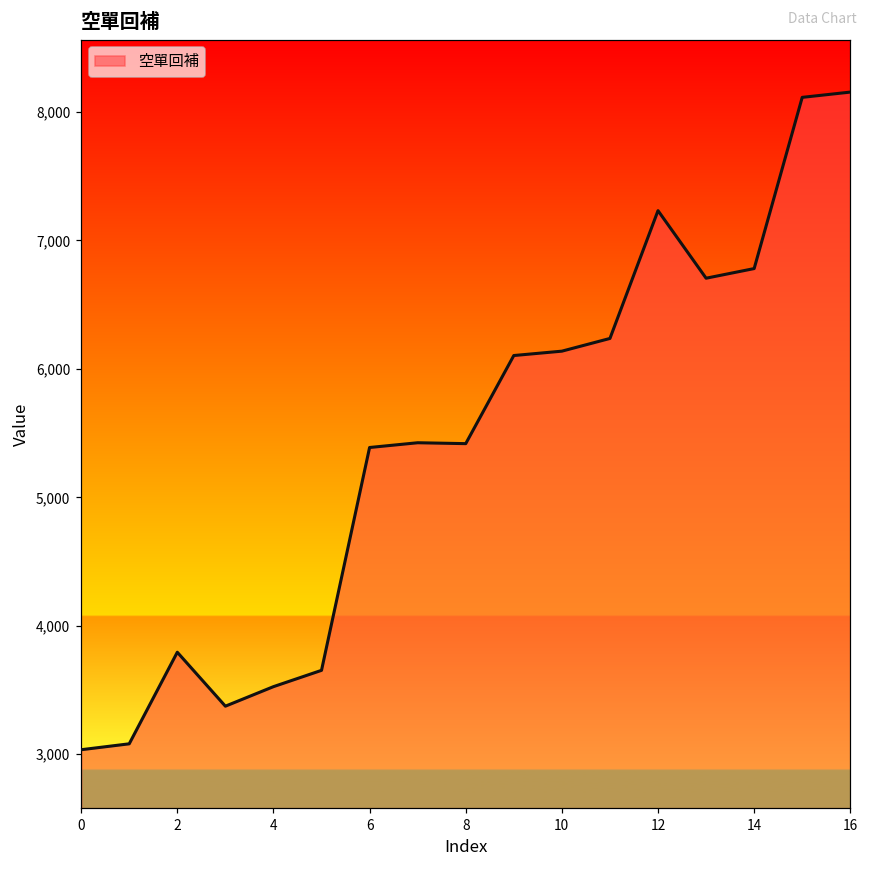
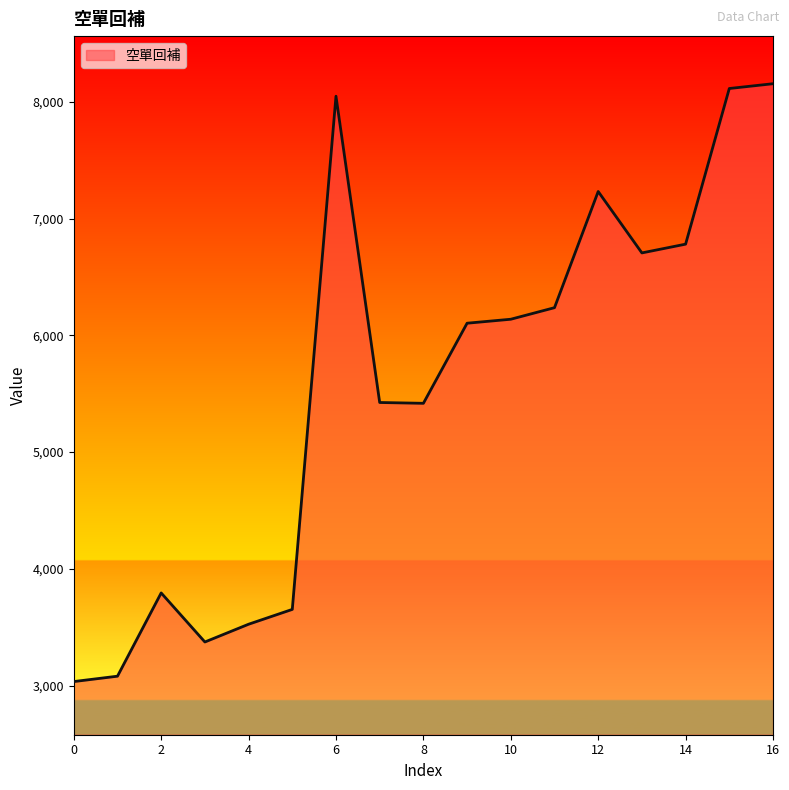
6: 5,390 -> 8,050
